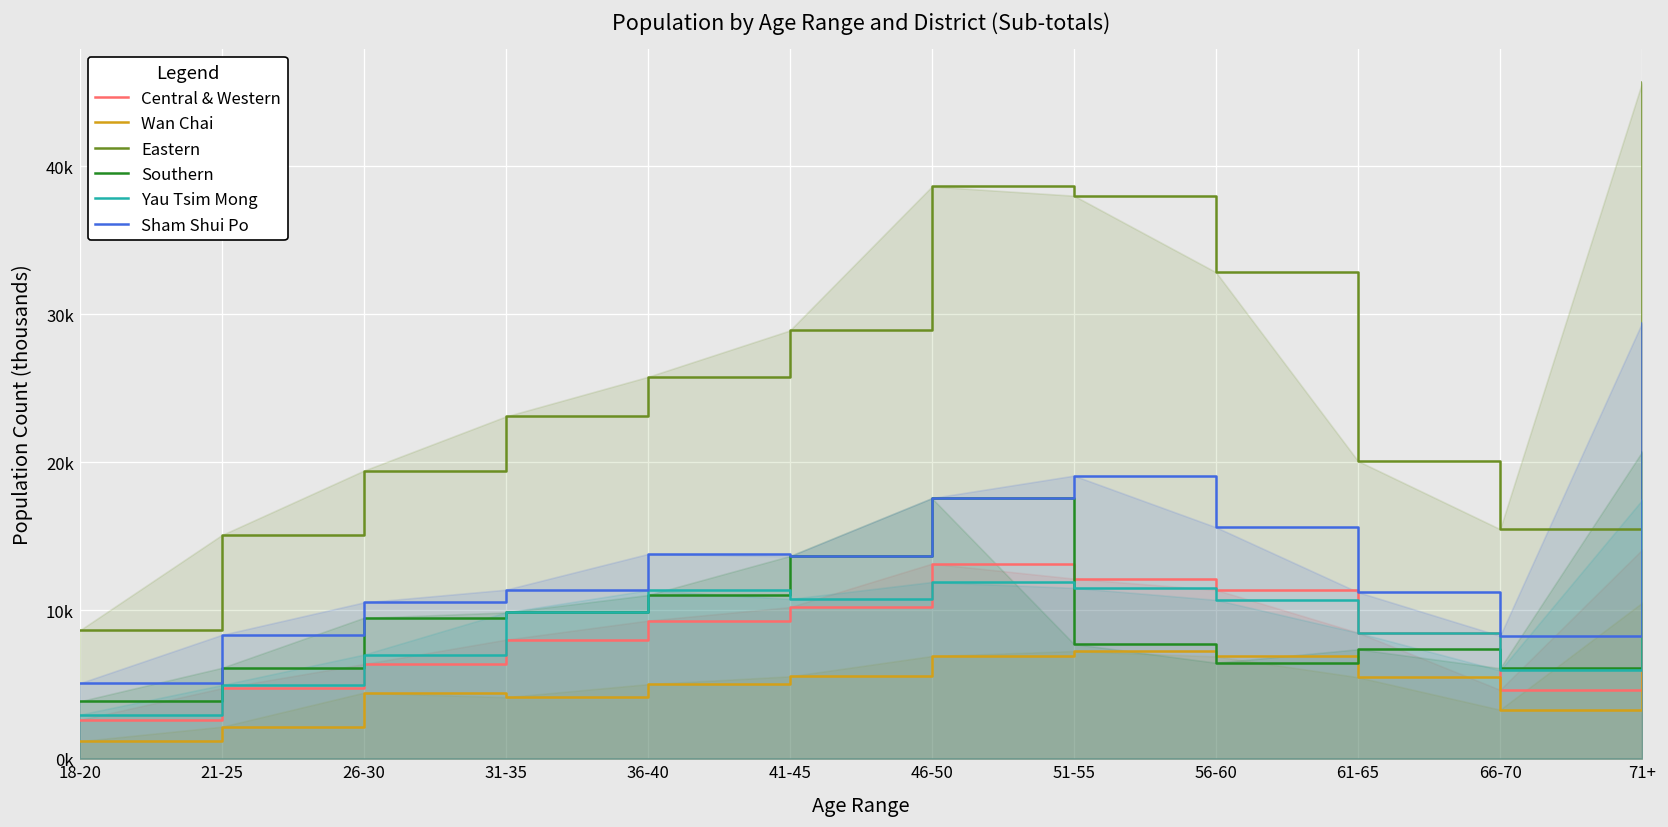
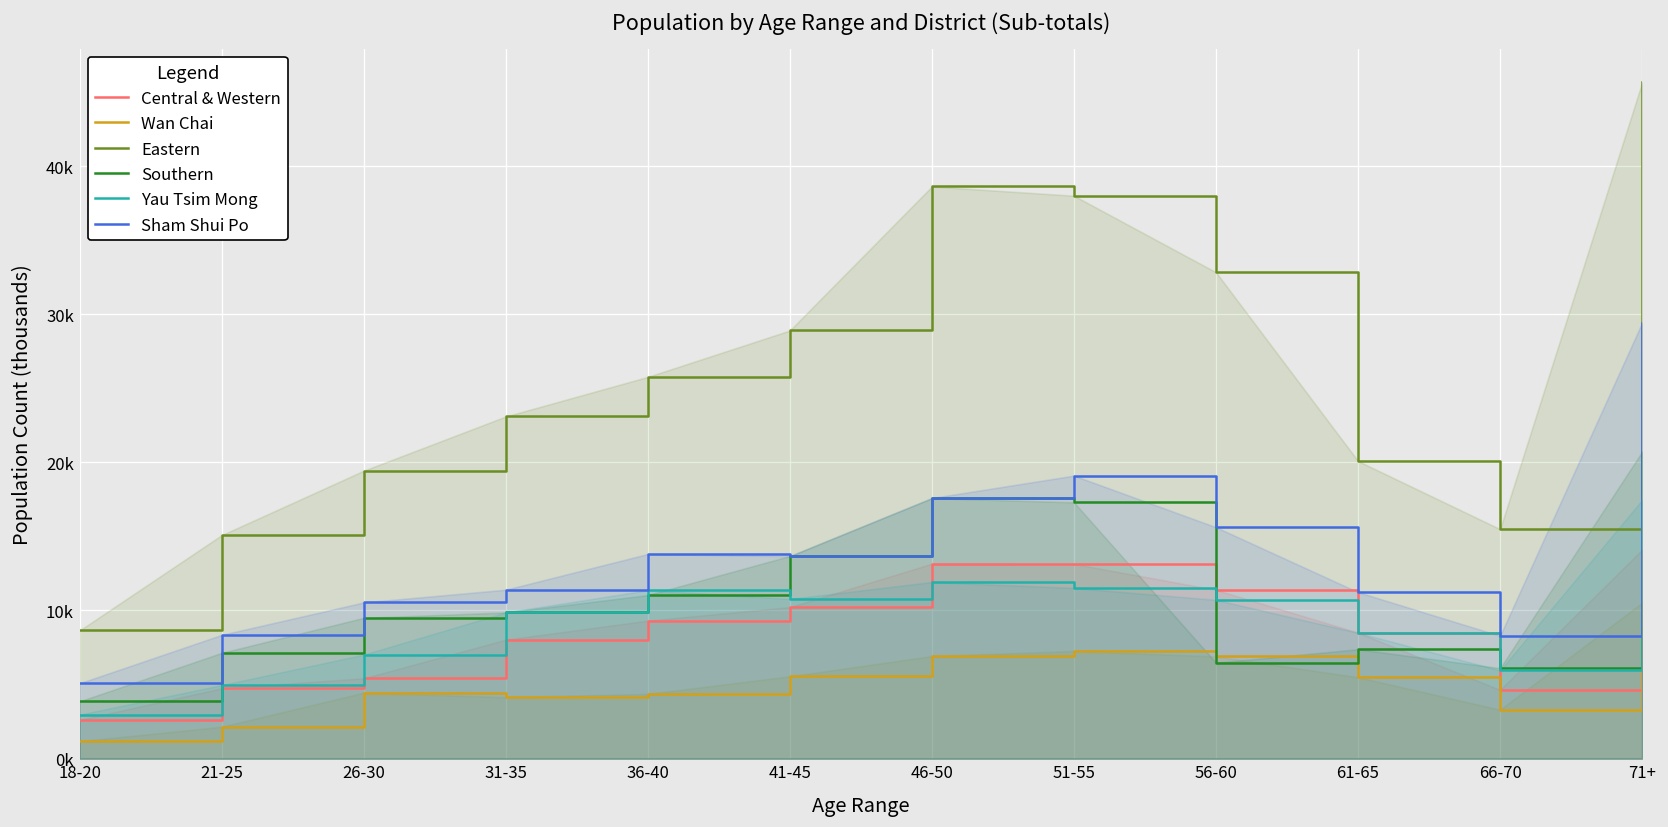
Southern, 21-25: 6100 -> 7100
Central & Western, 26-30: 6400 -> 5400
Wan Chai, 36-40: 5000 -> 4400
Central & Western, 51-55: 12200 -> 13100
Southern, 51-55: 7700 -> 17300
